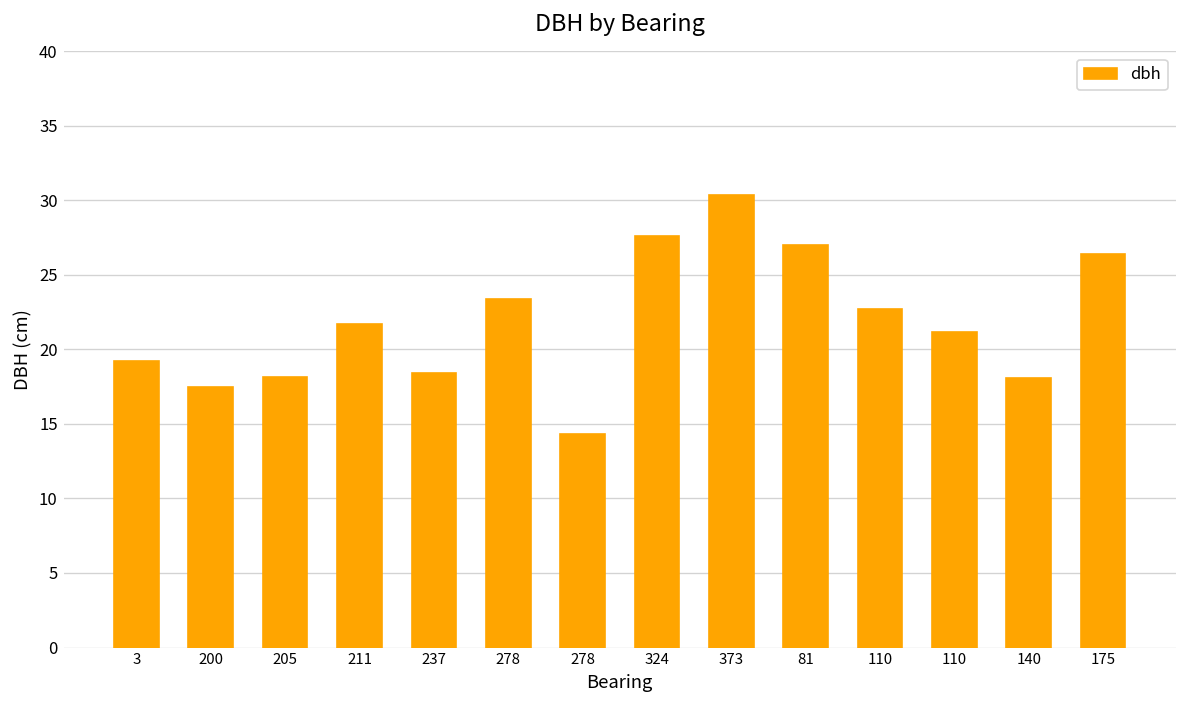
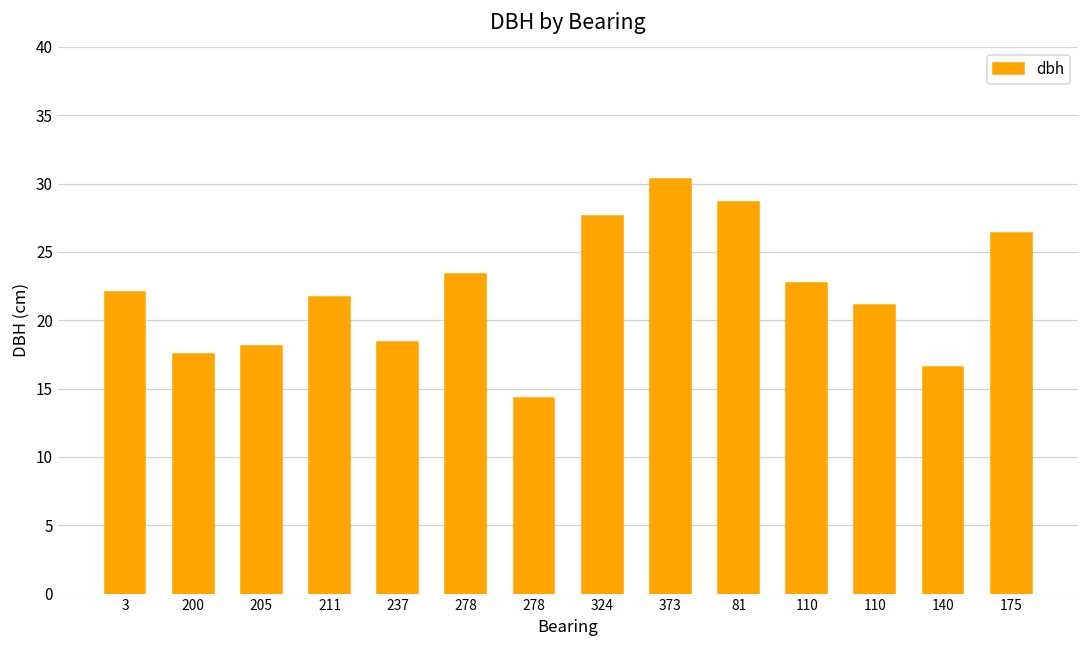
3: 19.2 -> 22.1
81: 27.0 -> 28.7
140: 18.1 -> 16.6
